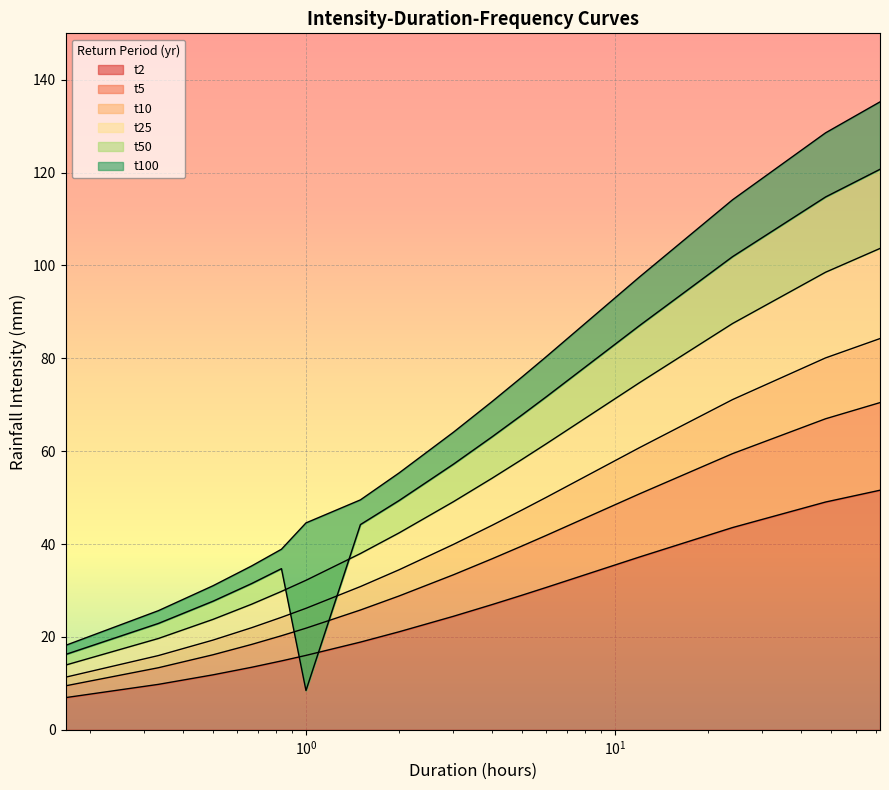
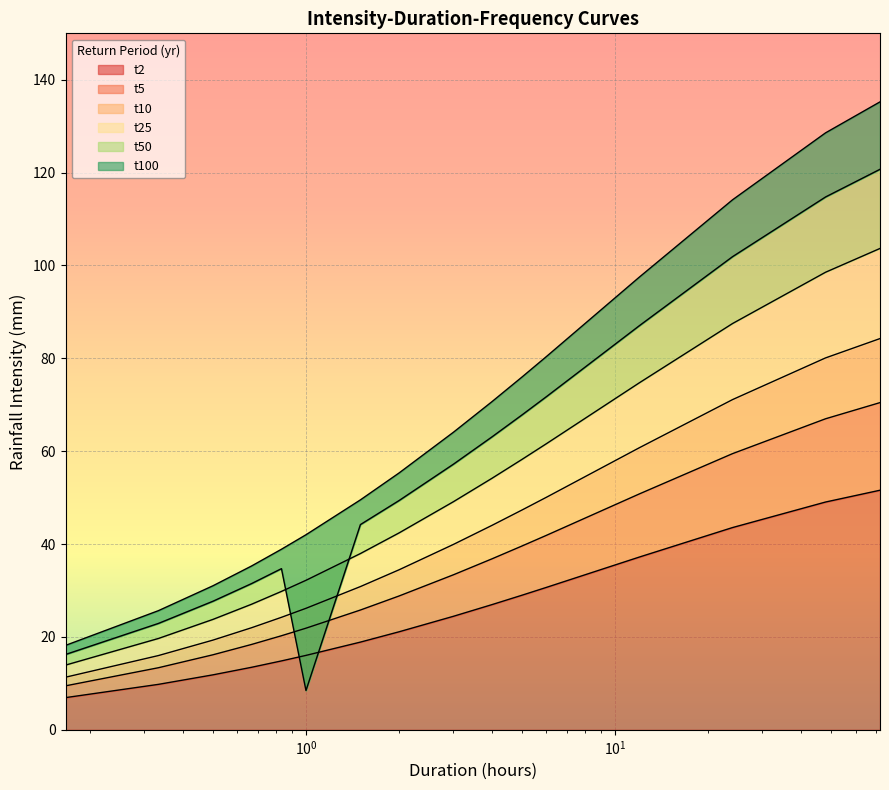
t100, 10^0: 45 -> 42
